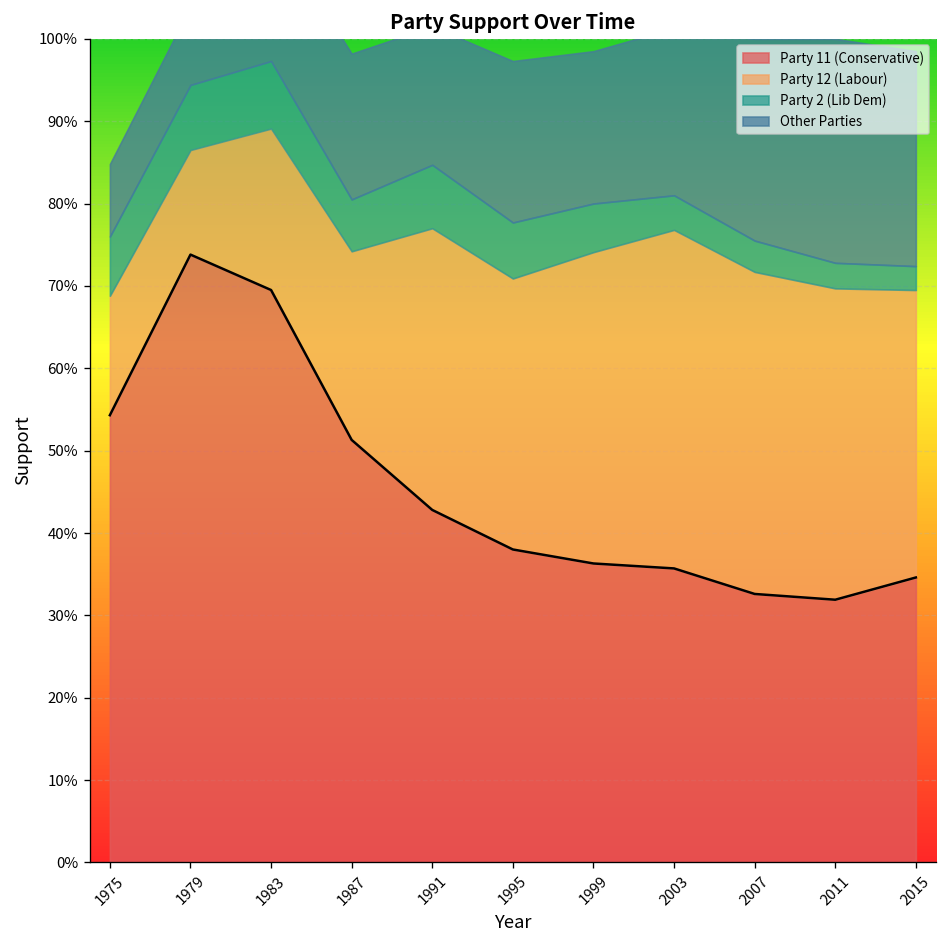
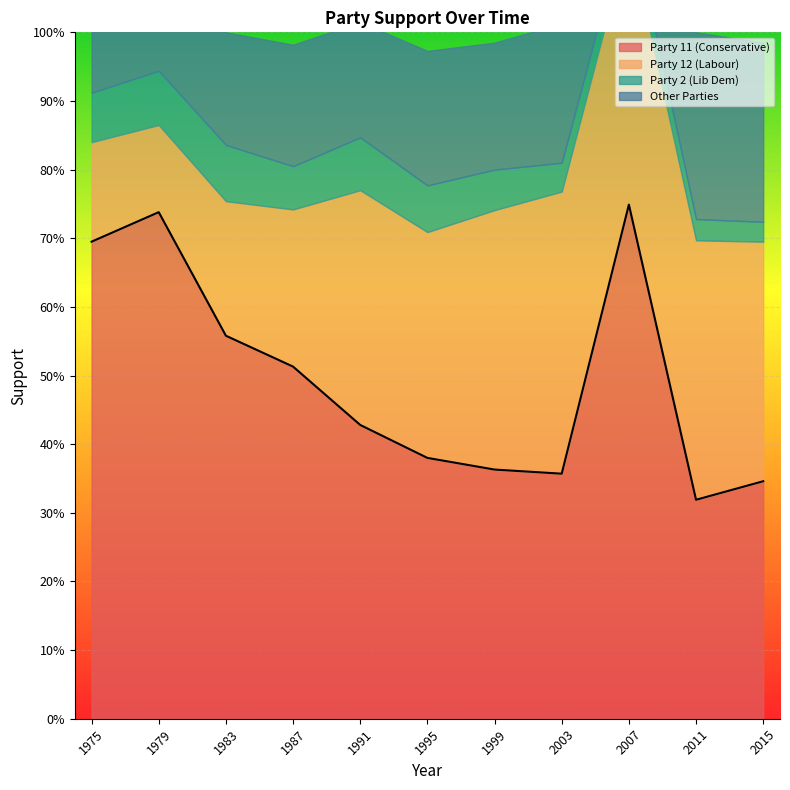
Party 11 (Conservative), 1975: 54% -> 70%
Party 11 (Conservative), 1983: 70% -> 56%
Party 11 (Conservative), 2007: 33% -> 75%
